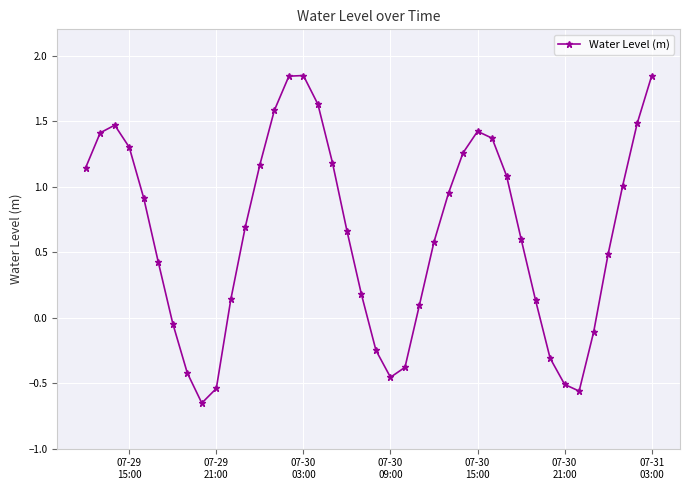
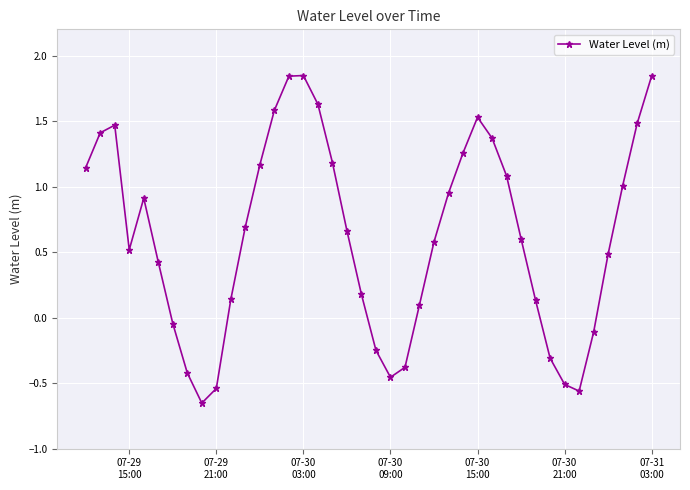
07-29 15:00: 1.30 -> 0.52
07-30 15:00: 1.42 -> 1.53
